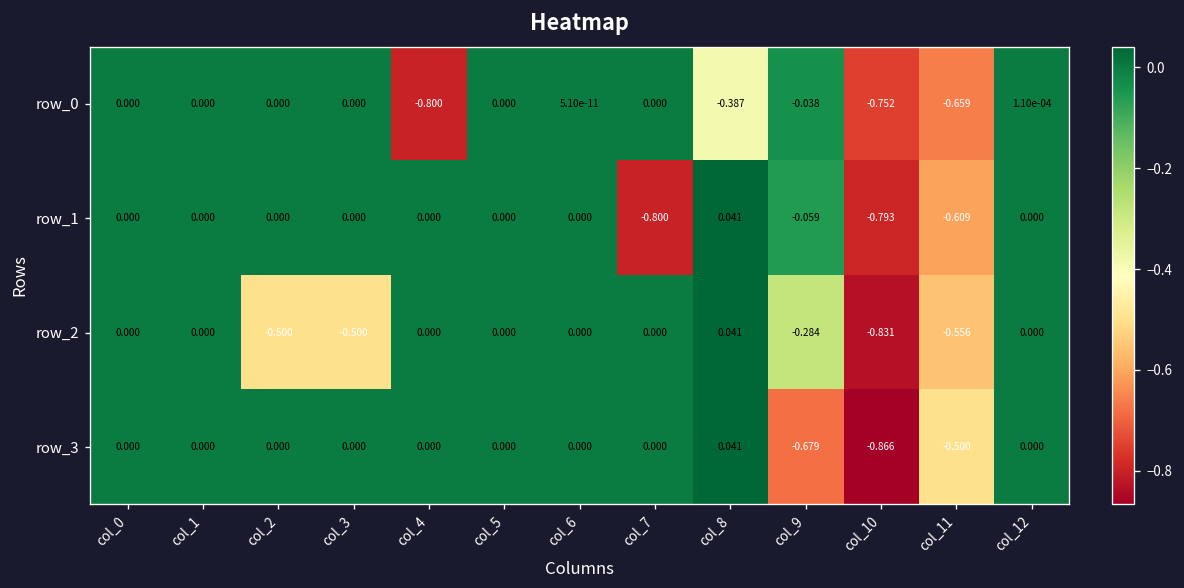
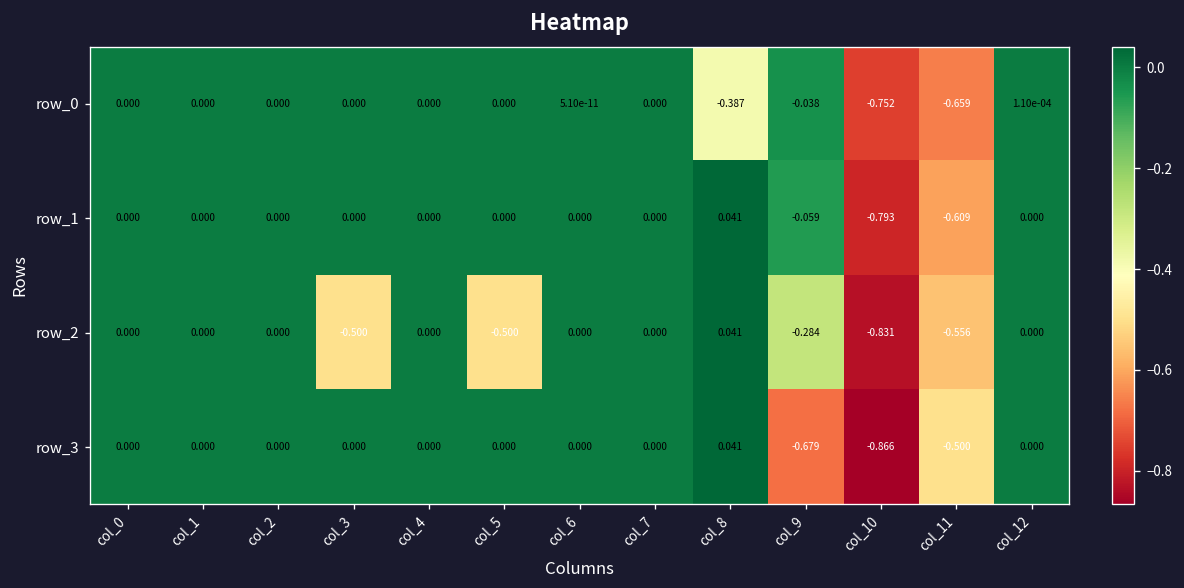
row_0, col_4: -0.800 -> 0.000
row_1, col_7: -0.800 -> 0.000
row_2, col_2: -0.500 -> 0.000
row_2, col_5: 0.000 -> -0.500
